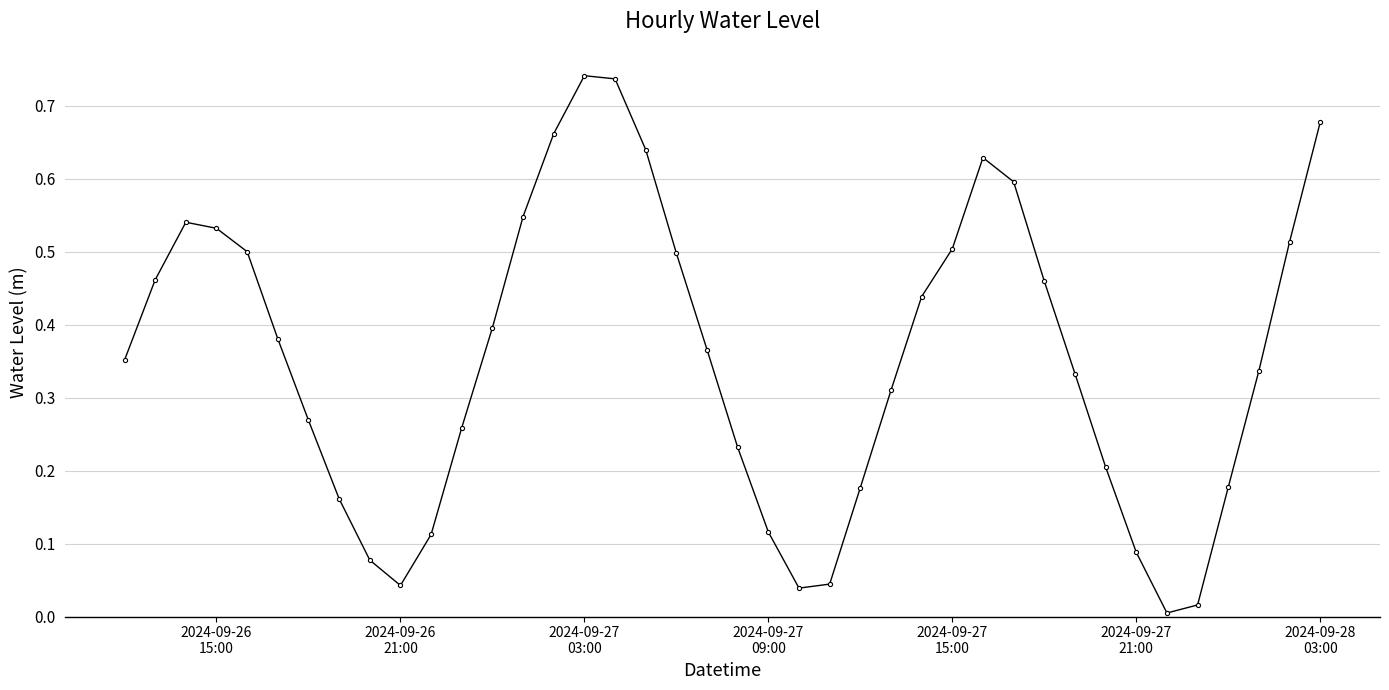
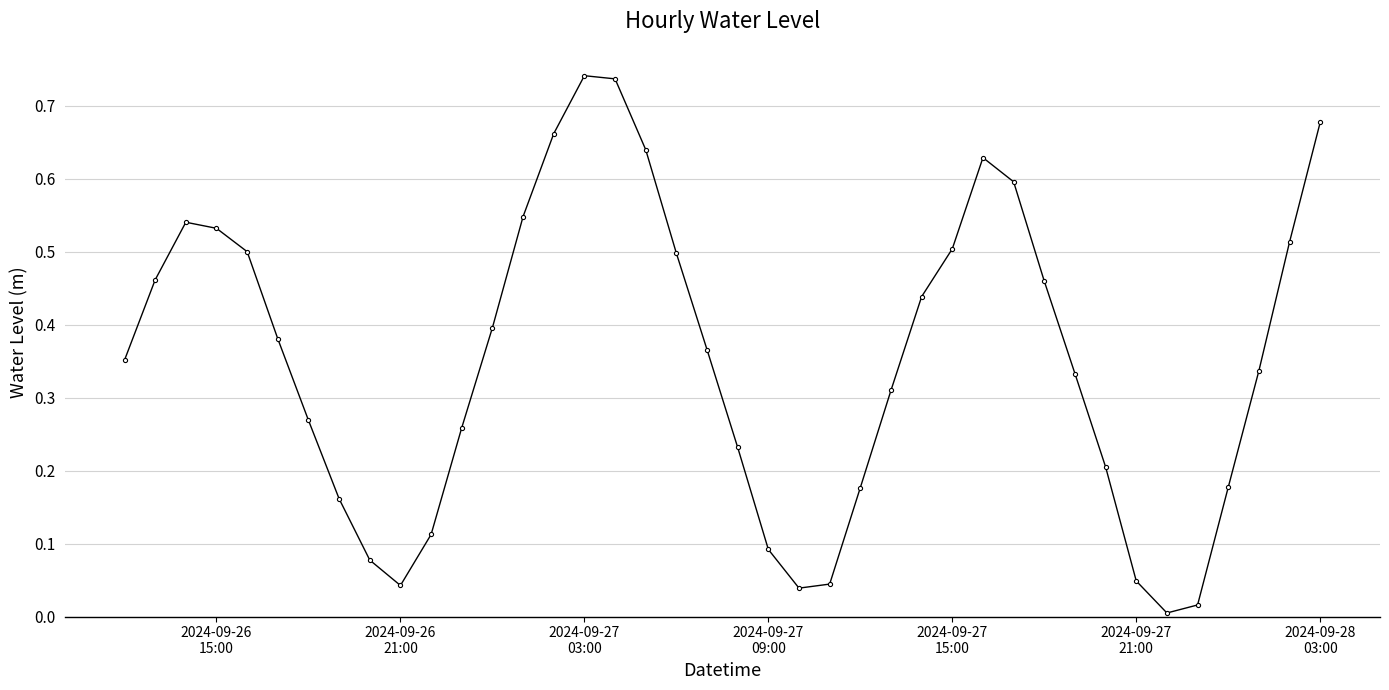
2024-09-27 09:00: 0.12 -> 0.09
2024-09-27 21:00: 0.09 -> 0.05
